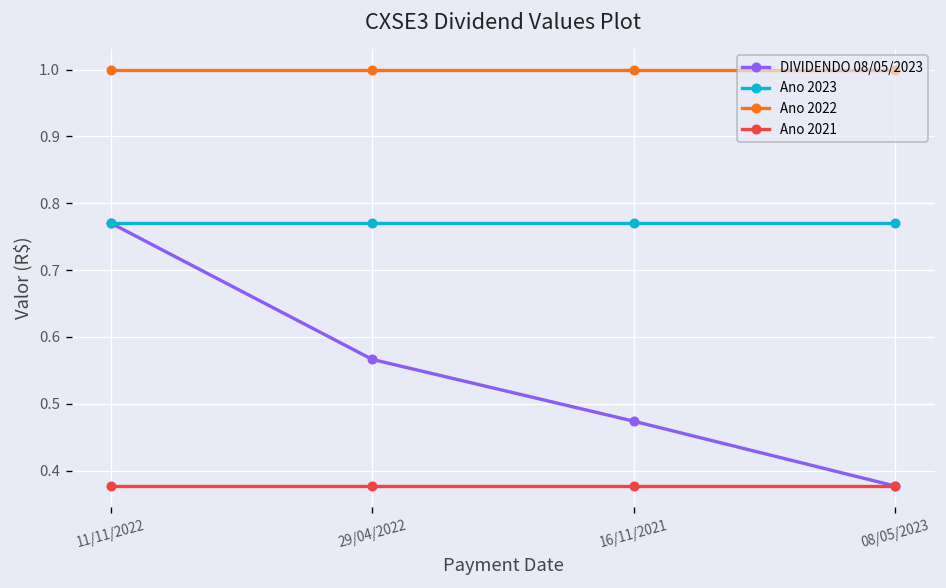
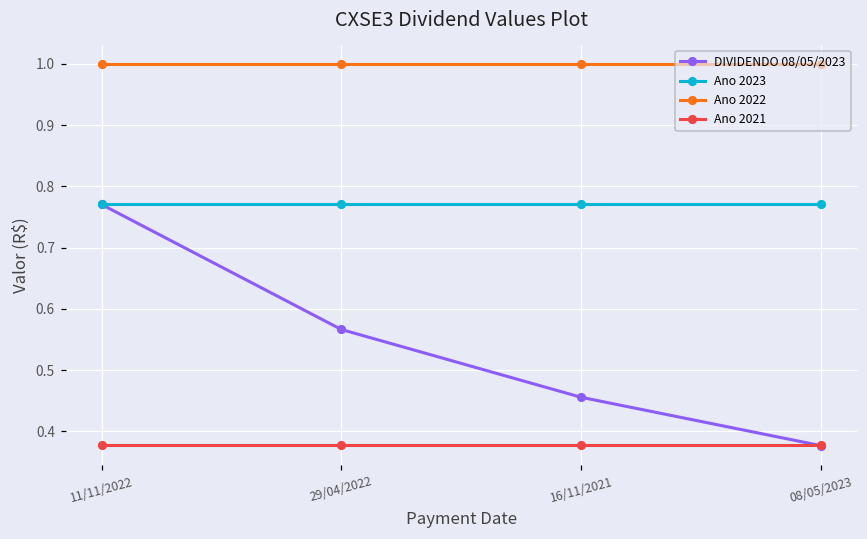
DIVIDENDO 08/05/2023, 16/11/2021: 0.47 -> 0.46
